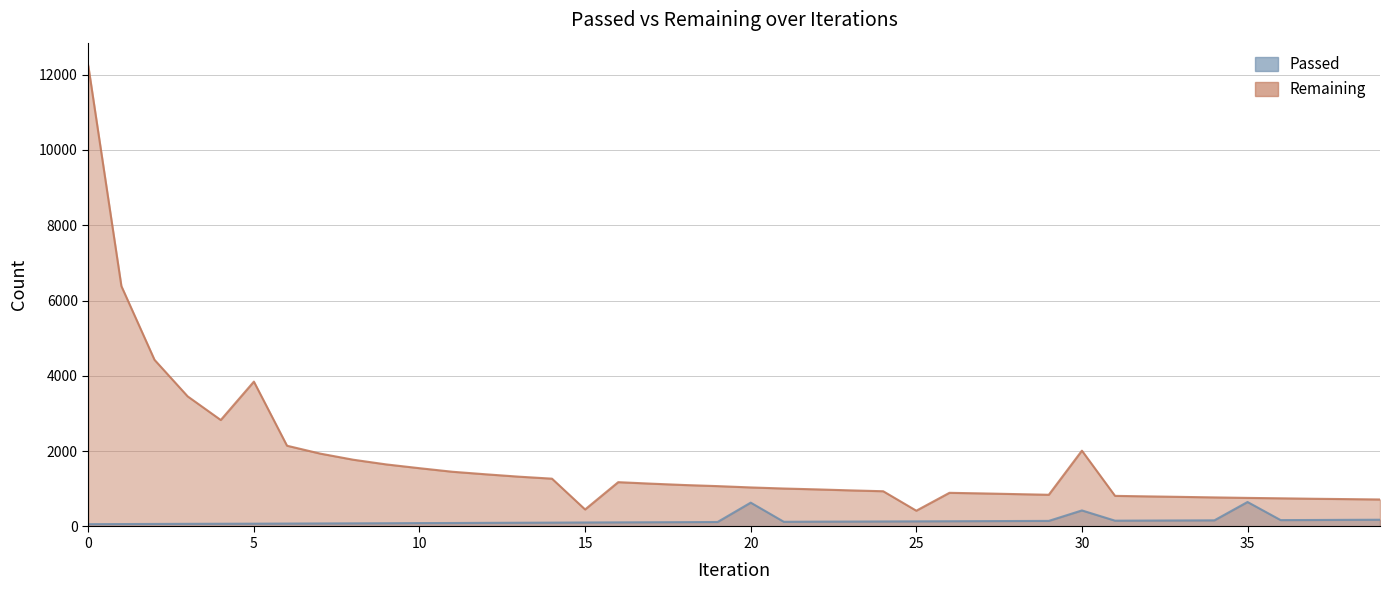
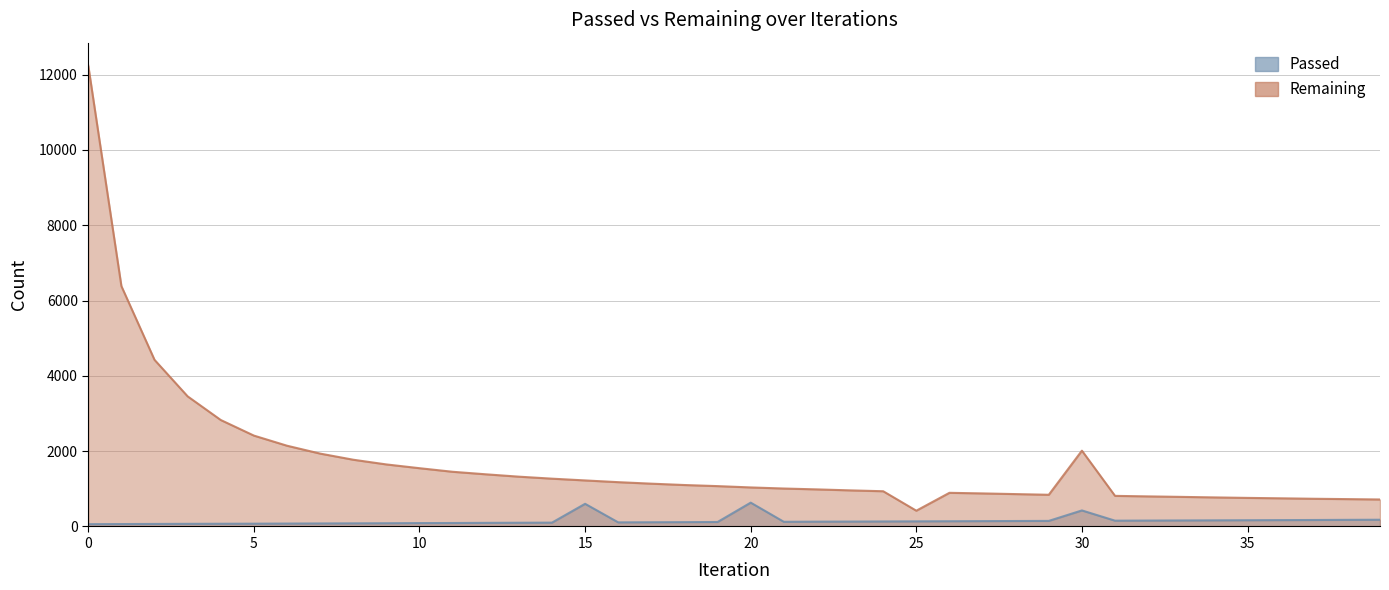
Remaining, 5: 3800 -> 2400
Passed, 15: 100 -> 600
Remaining, 15: 500 -> 1200
Passed, 35: 700 -> 200
